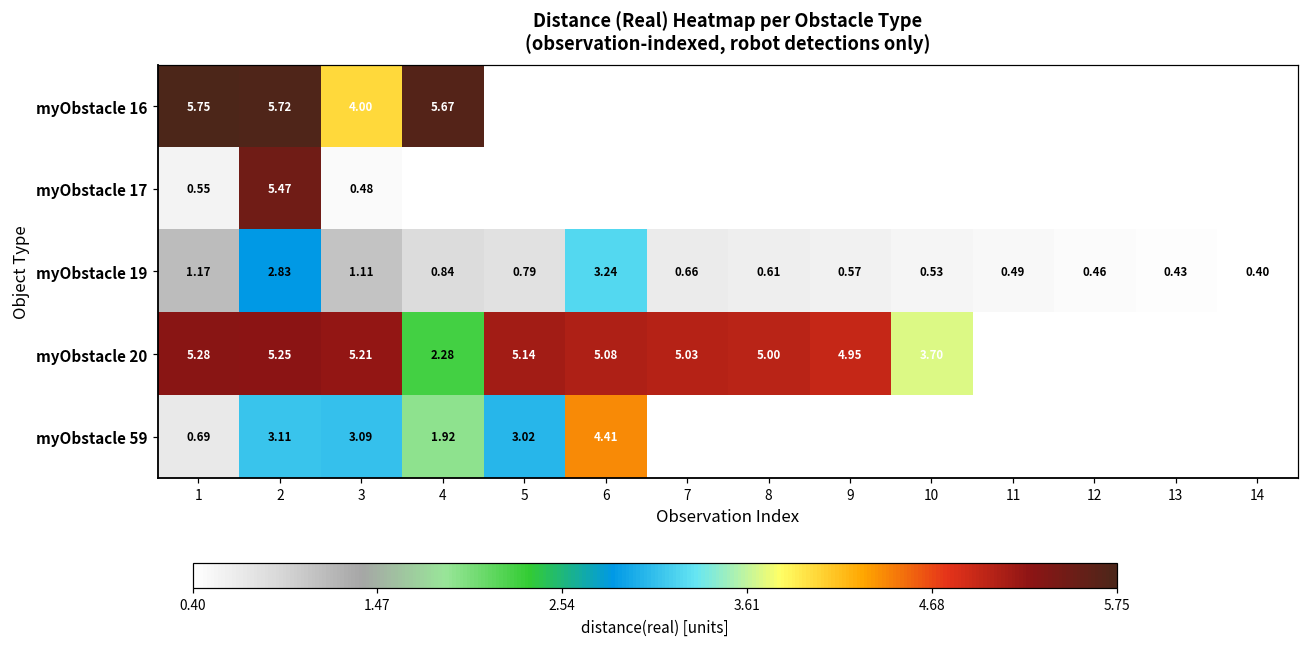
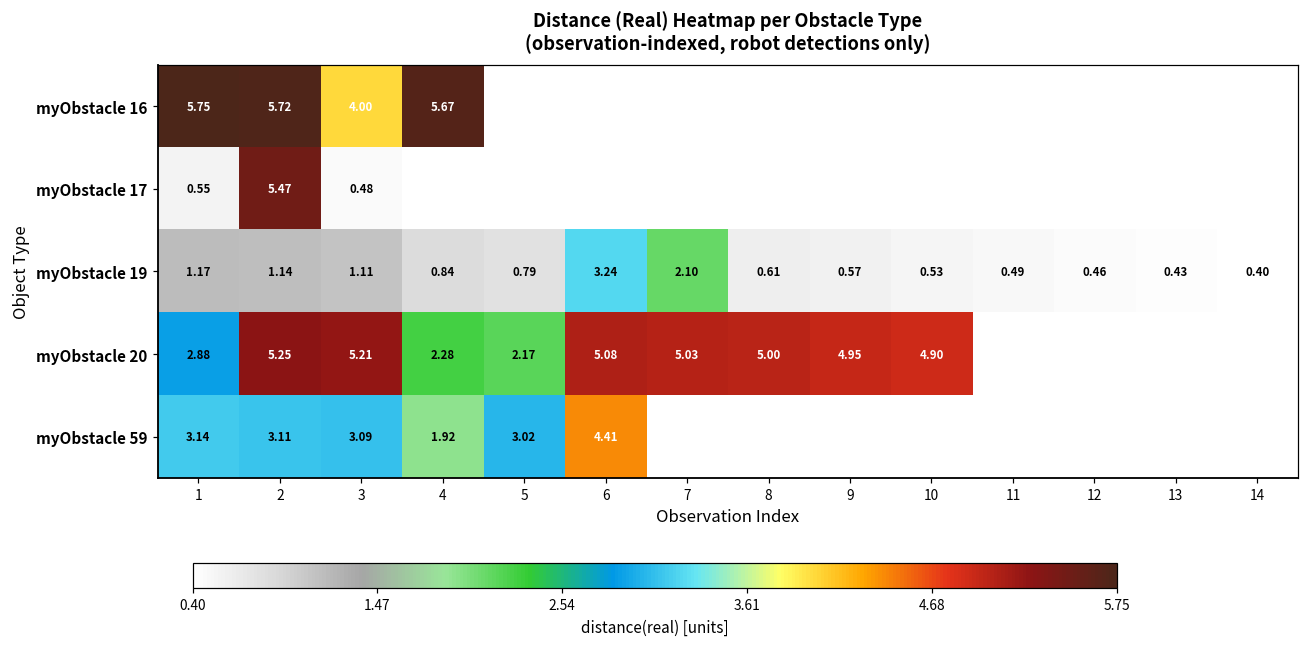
myObstacle 19, 2: 2.83 -> 1.14
myObstacle 19, 7: 0.66 -> 2.10
myObstacle 20, 1: 5.28 -> 2.88
myObstacle 20, 5: 5.14 -> 2.17
myObstacle 20, 10: 3.70 -> 4.90
myObstacle 59, 1: 0.69 -> 3.14
